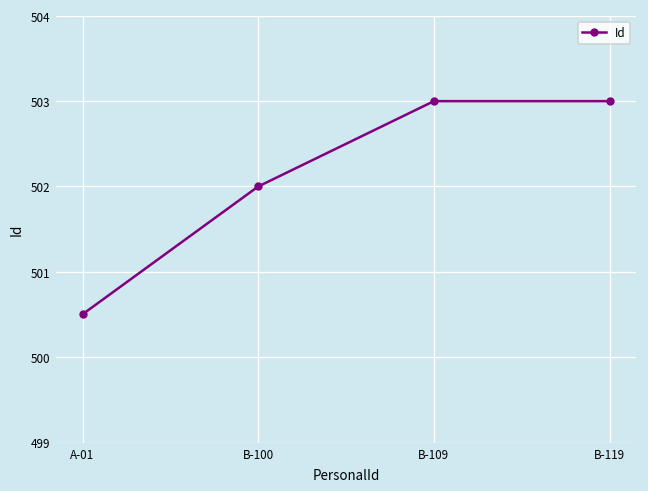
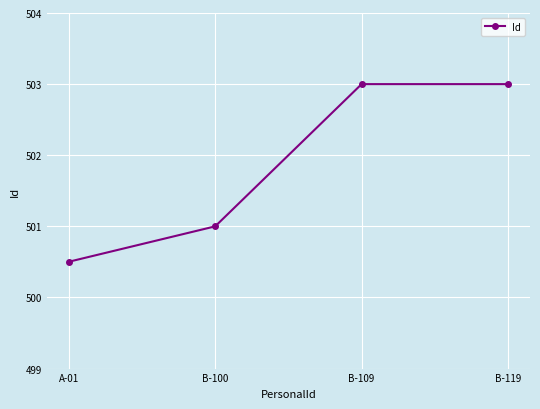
B-100: 502 -> 501
